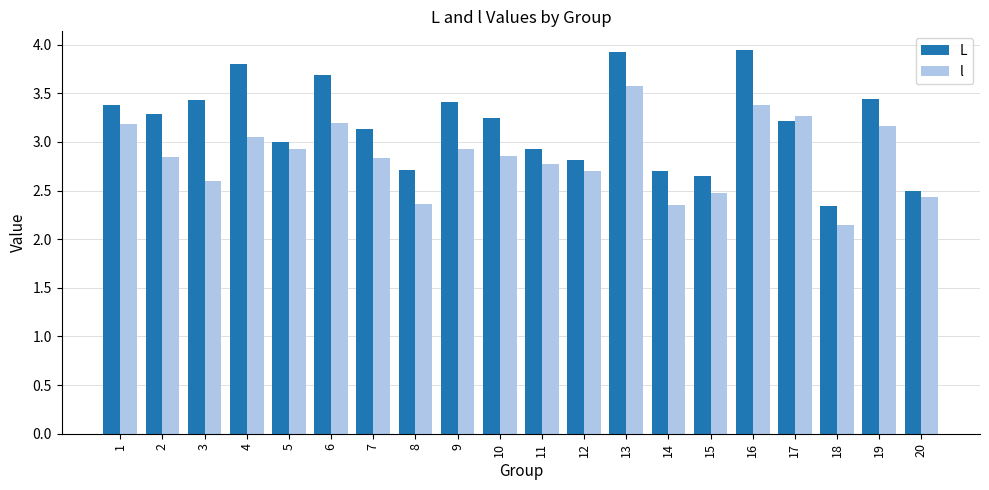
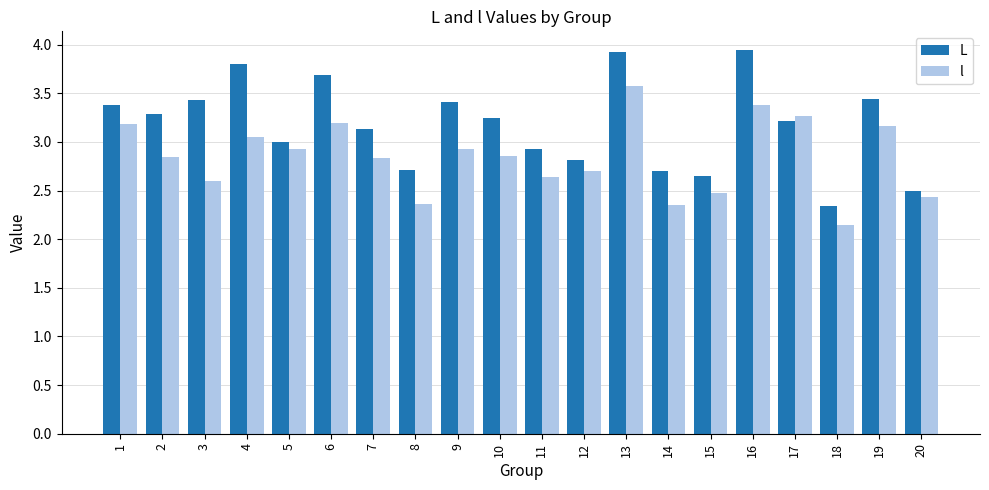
l, 11: 2.8 -> 2.6
